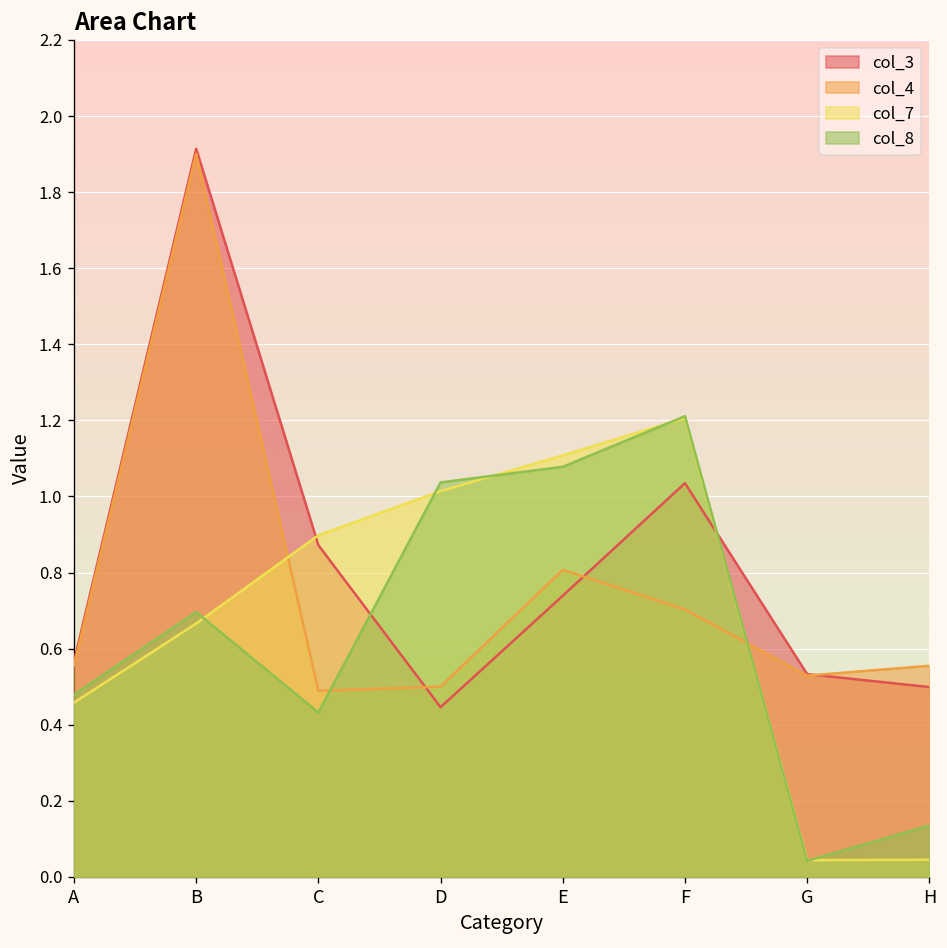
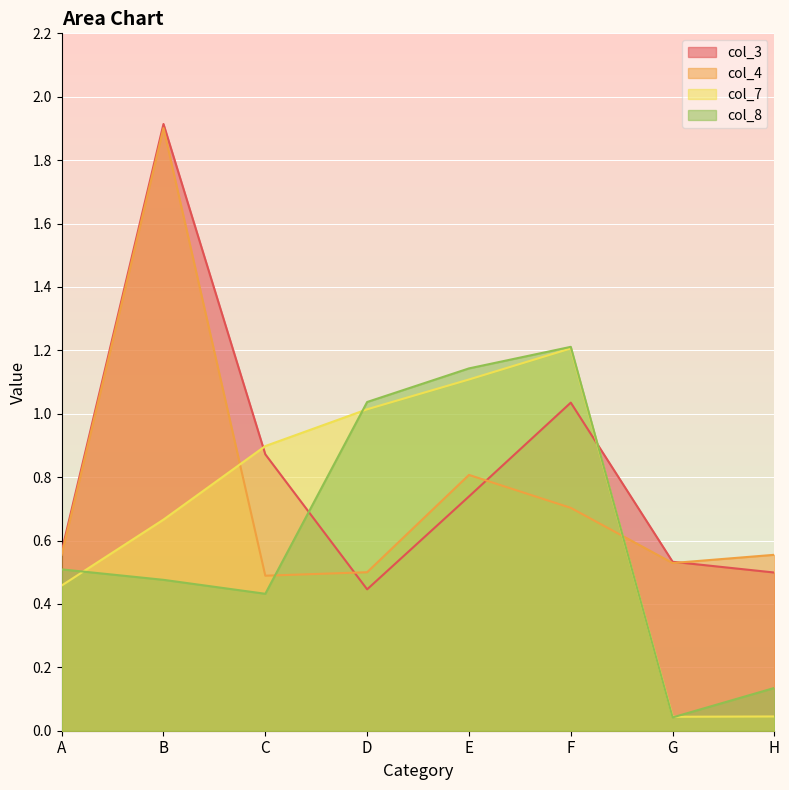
col_8, A: 0.48 -> 0.51
col_8, B: 0.70 -> 0.48
col_8, E: 1.08 -> 1.14
